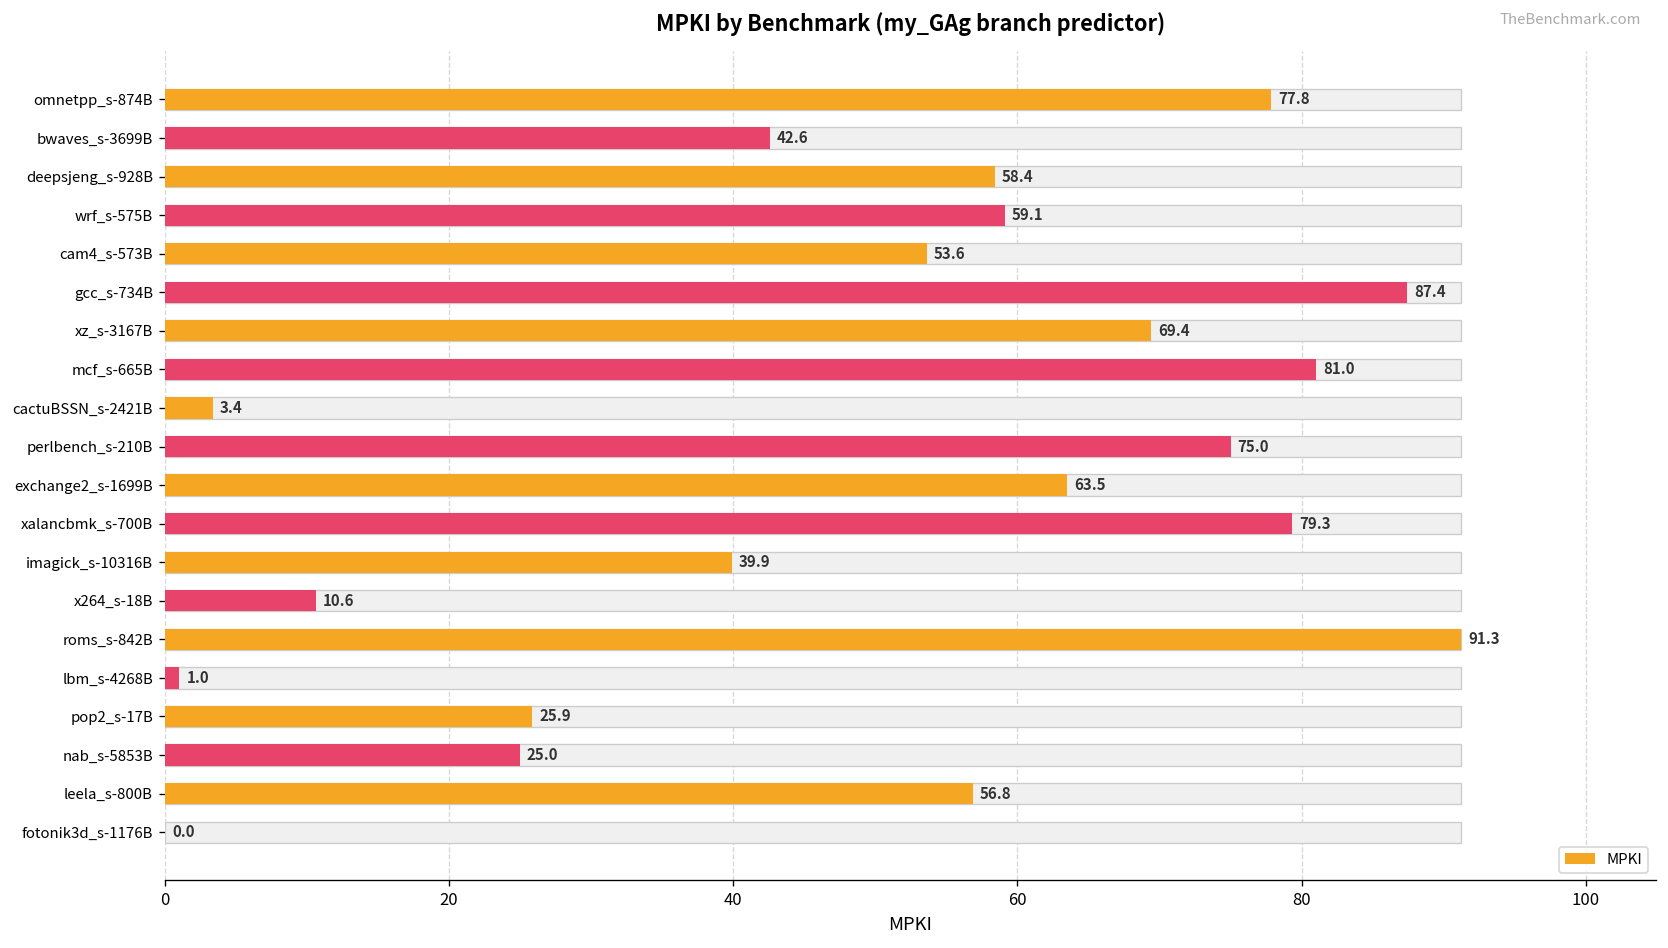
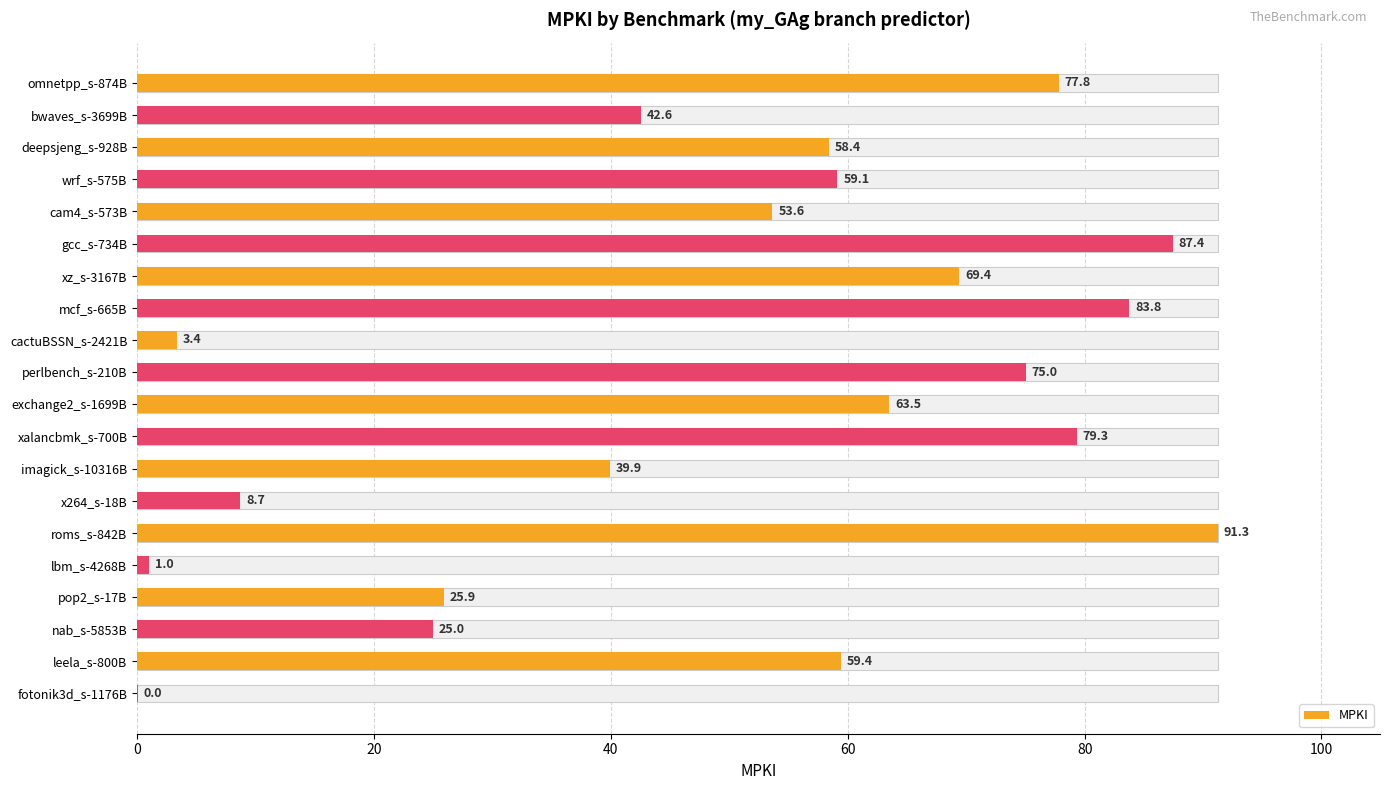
MPKI, mcf_s-665B: 81.0 -> 83.8
MPKI, x264_s-18B: 10.6 -> 8.7
MPKI, leela_s-800B: 56.8 -> 59.4
